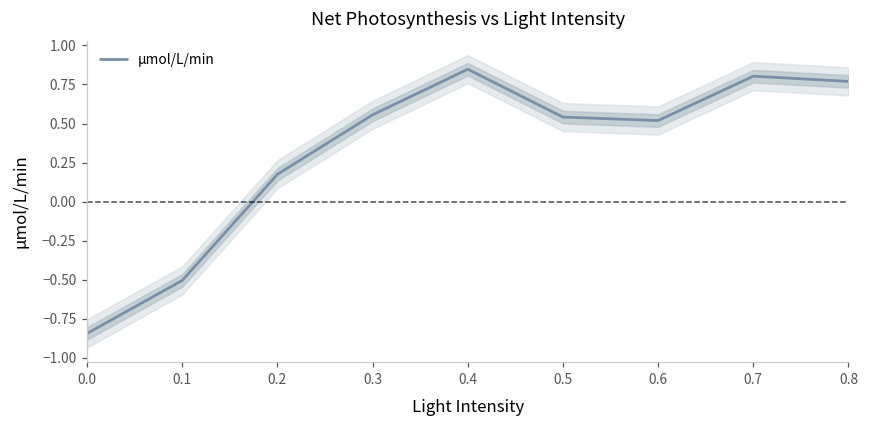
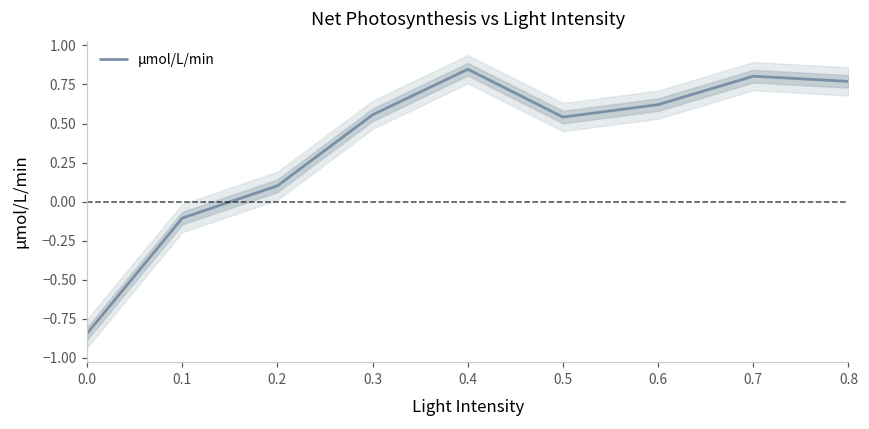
µmol/L/min, 0.1: -0.50 -> -0.11
µmol/L/min, 0.2: 0.18 -> 0.10
µmol/L/min, 0.6: 0.52 -> 0.62
